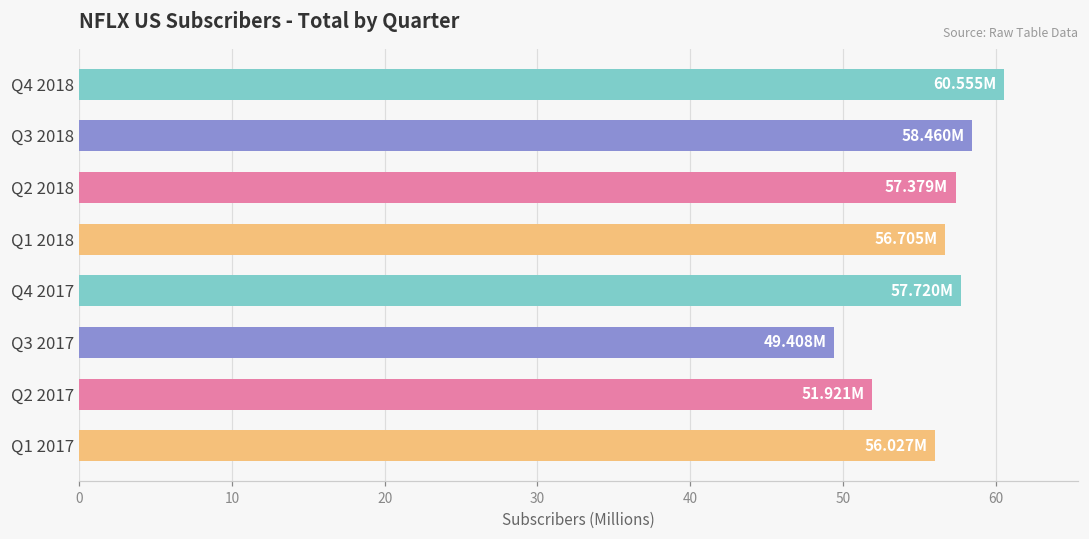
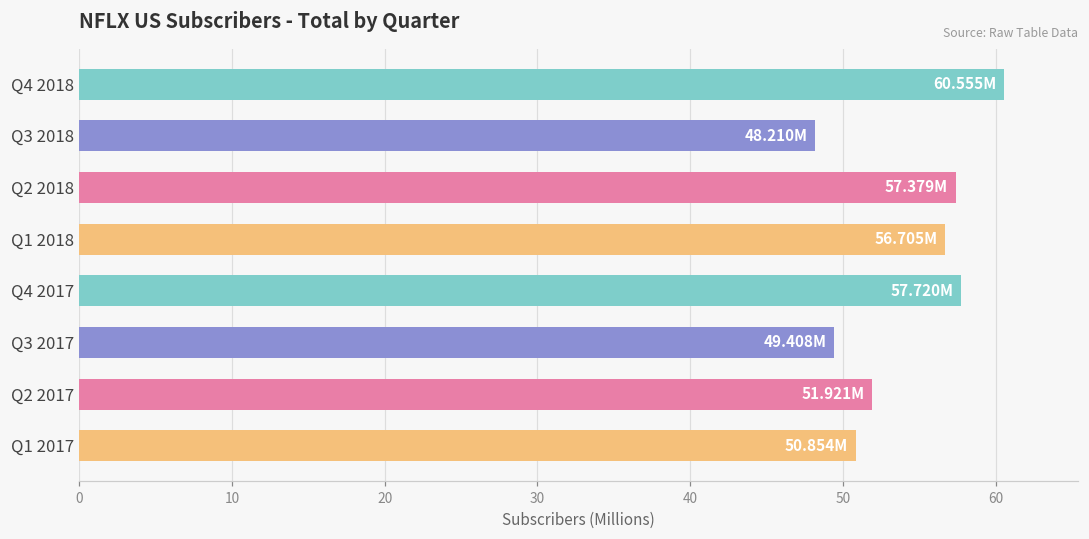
Q3 2018: 58.460M -> 48.210M
Q1 2017: 56.027M -> 50.854M
